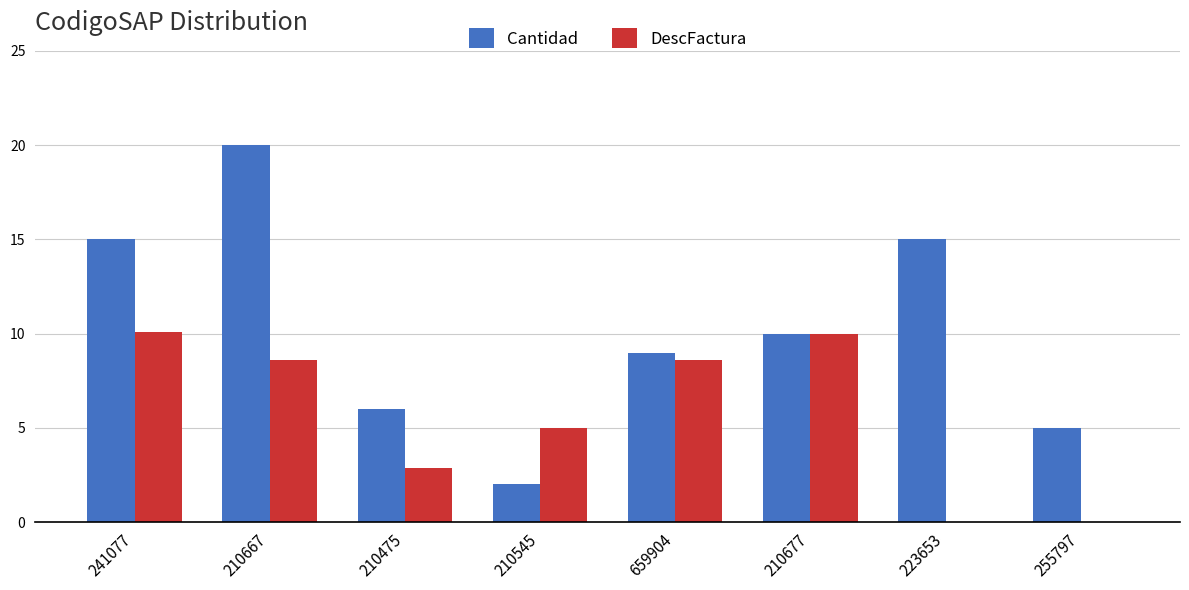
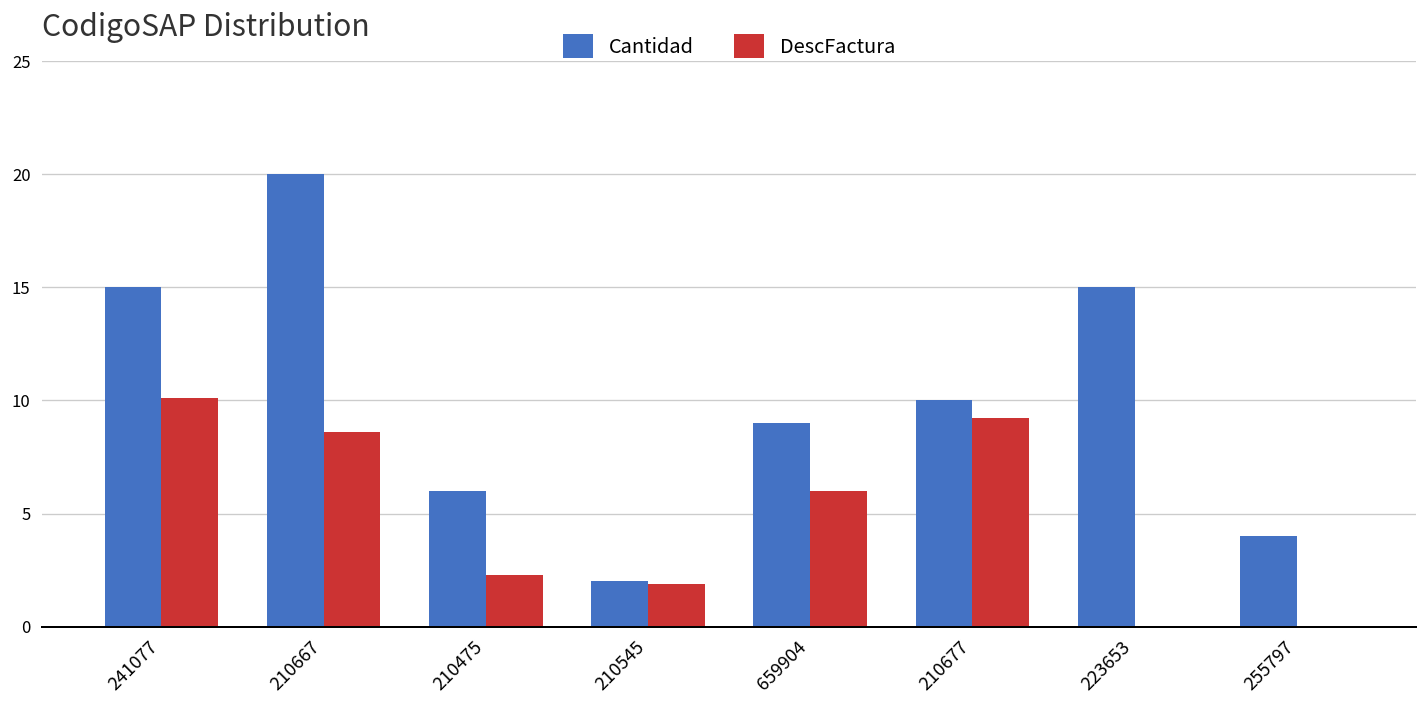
DescFactura, 210475: 2.9 -> 2.3
DescFactura, 210545: 5.0 -> 1.9
DescFactura, 659904: 8.6 -> 6.0
DescFactura, 210677: 10.0 -> 9.2
Cantidad, 255797: 5 -> 4
